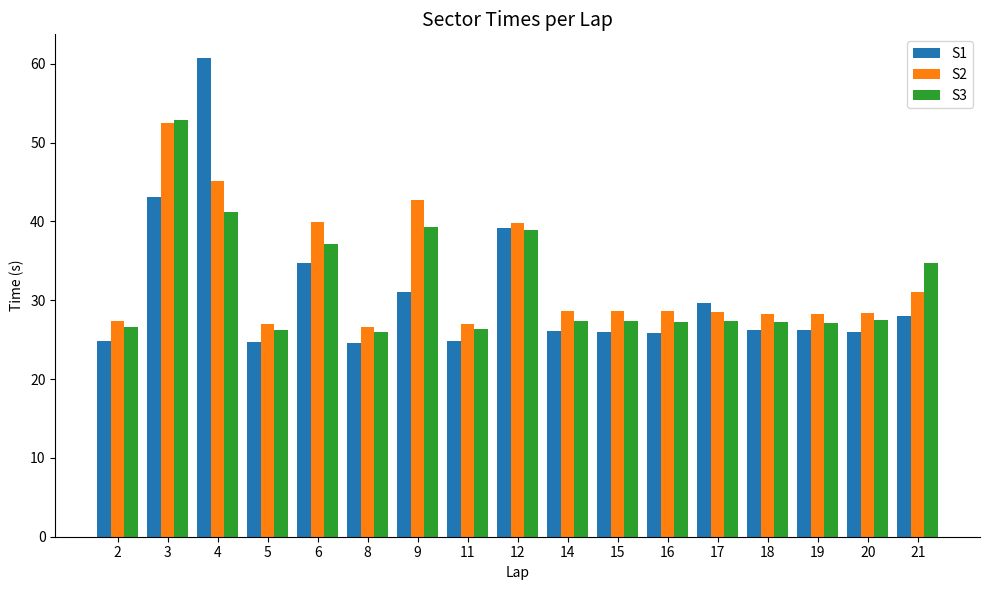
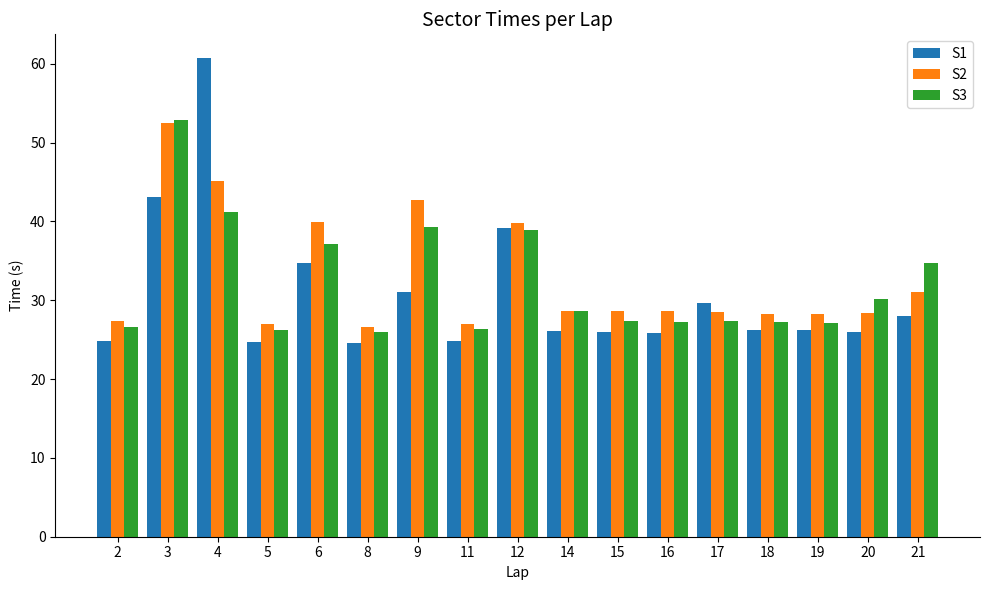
S3, 14: 27 -> 29
S3, 20: 27 -> 30
